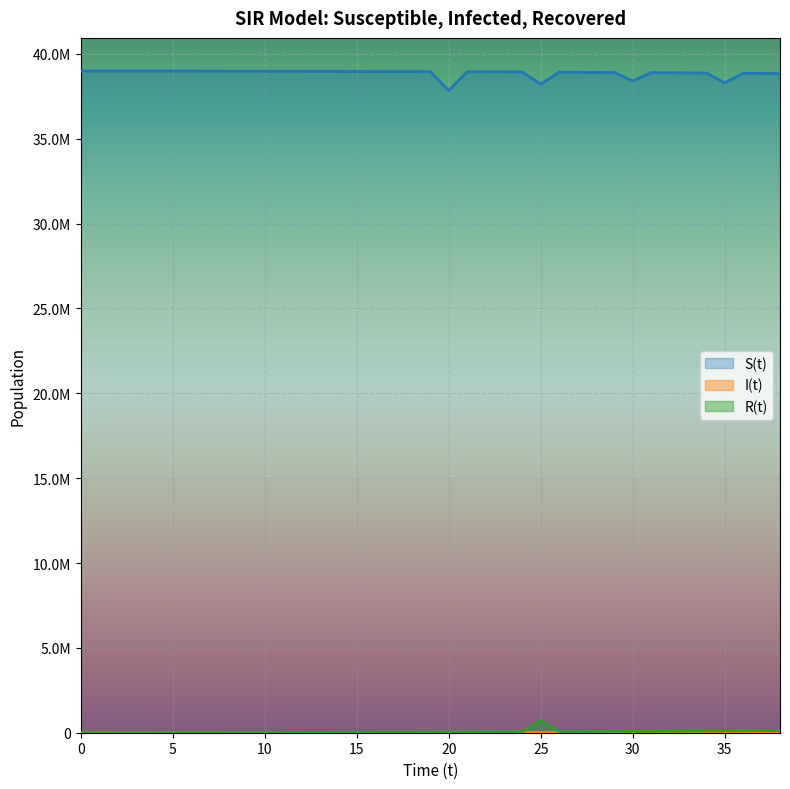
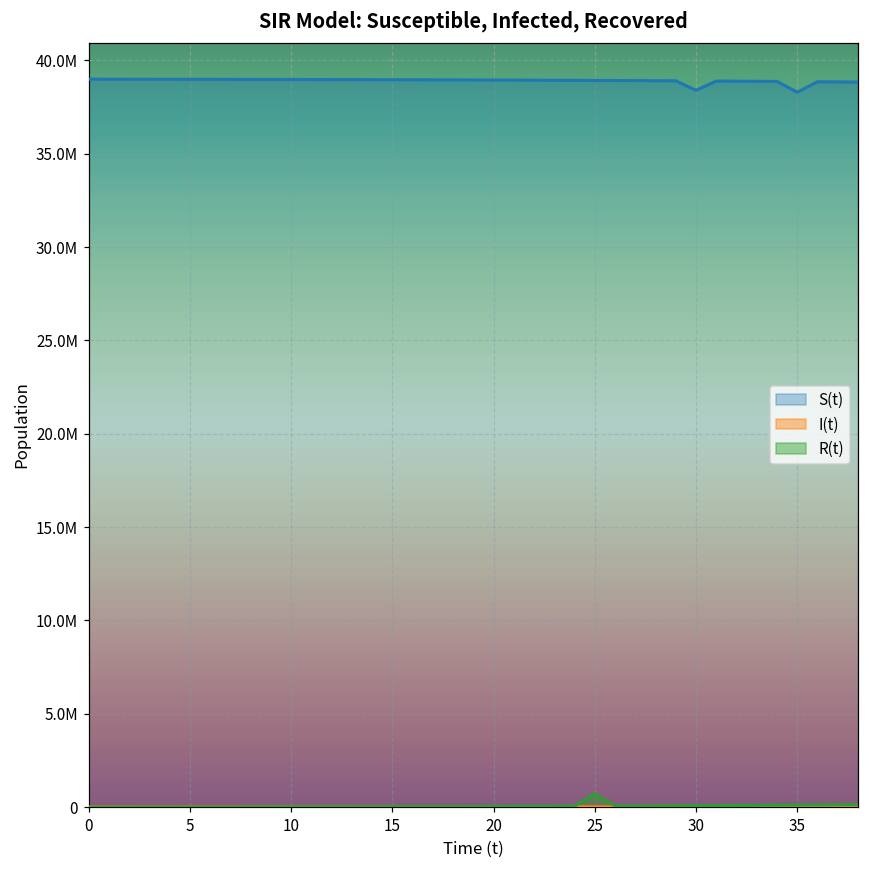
S(t), 20: 37800000 -> 38900000
S(t), 25: 38200000 -> 38900000
